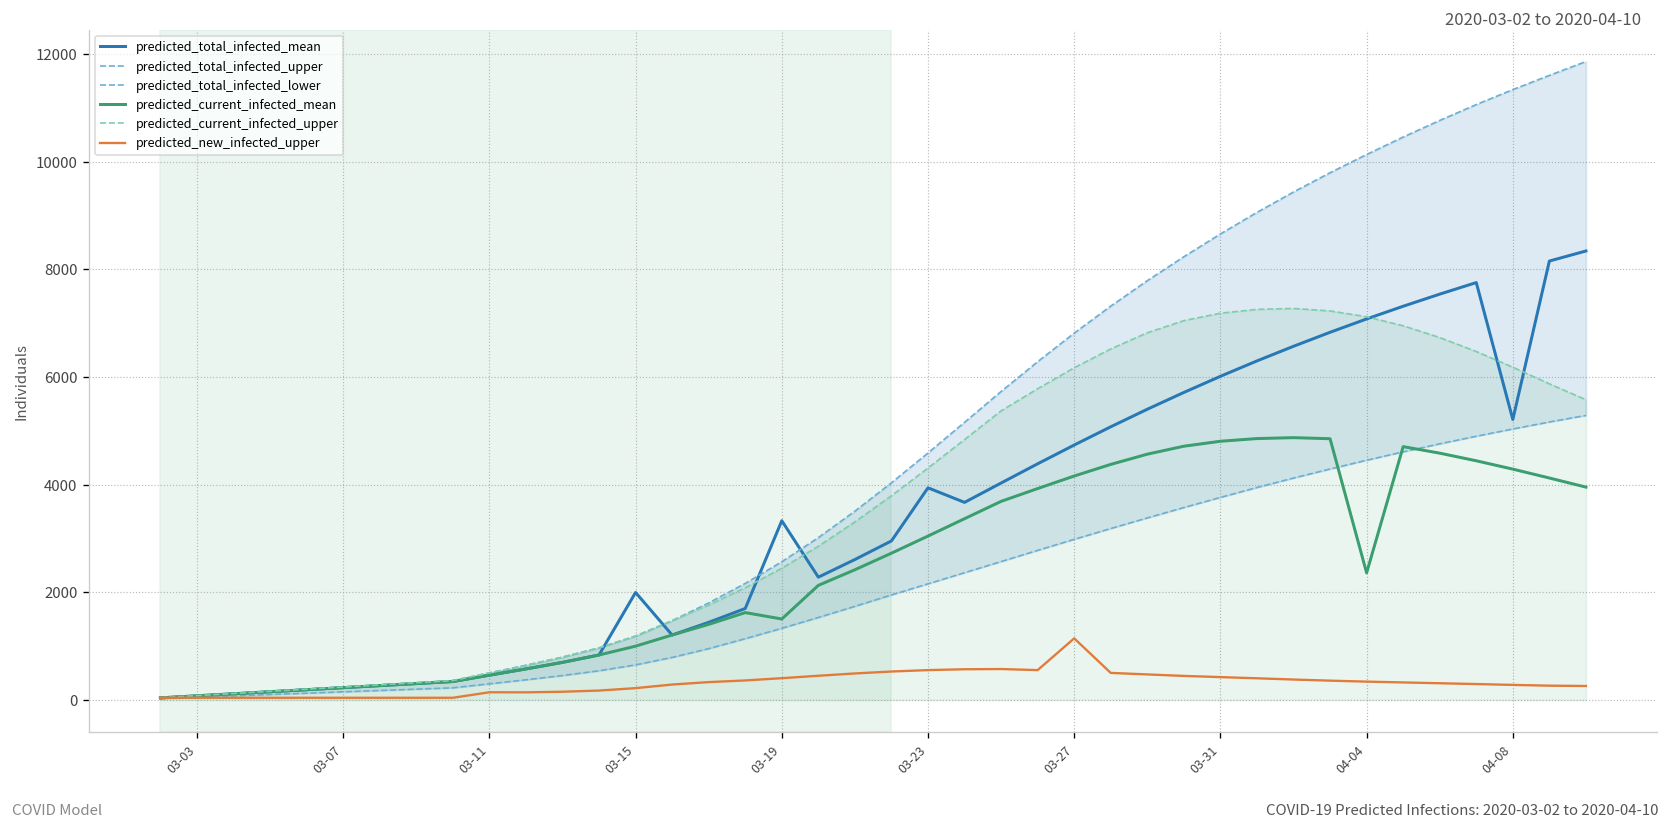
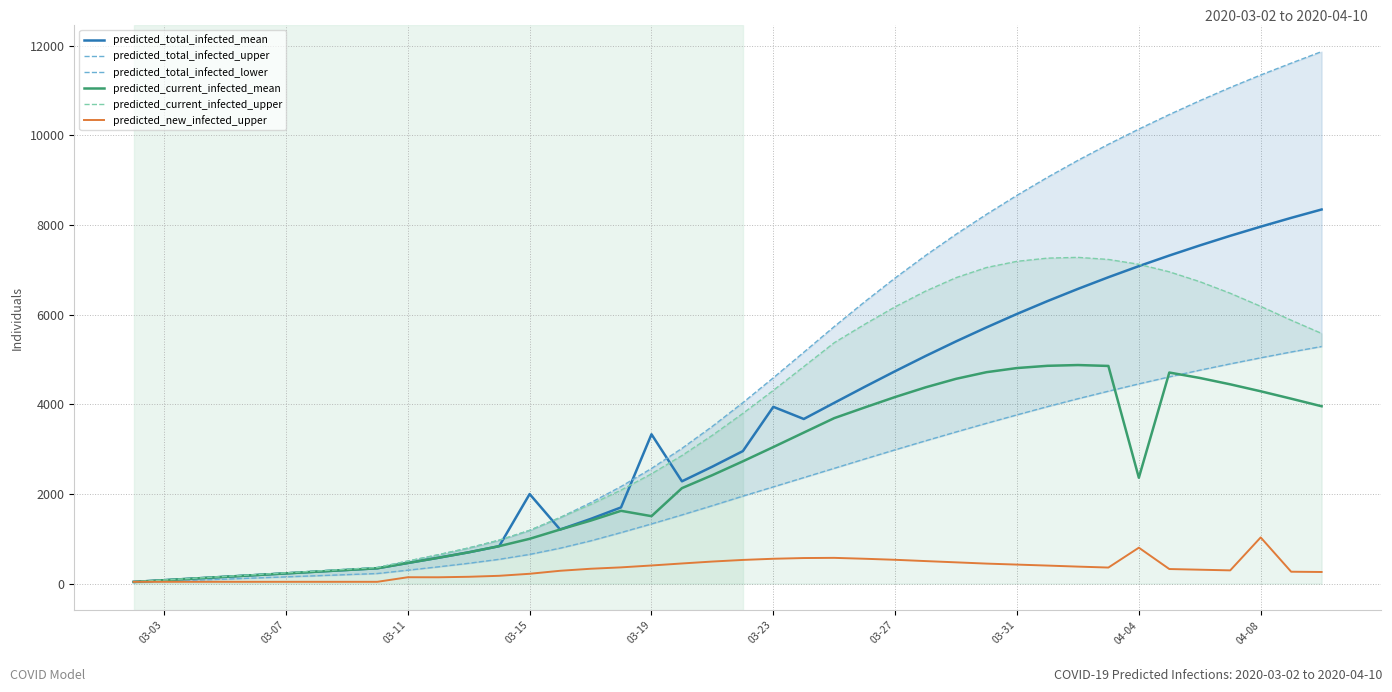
predicted_new_infected_upper, 03-27: 1100 -> 500
predicted_new_infected_upper, 04-04: 300 -> 800
predicted_total_infected_mean, 04-08: 5200 -> 8000
predicted_new_infected_upper, 04-08: 300 -> 1000
